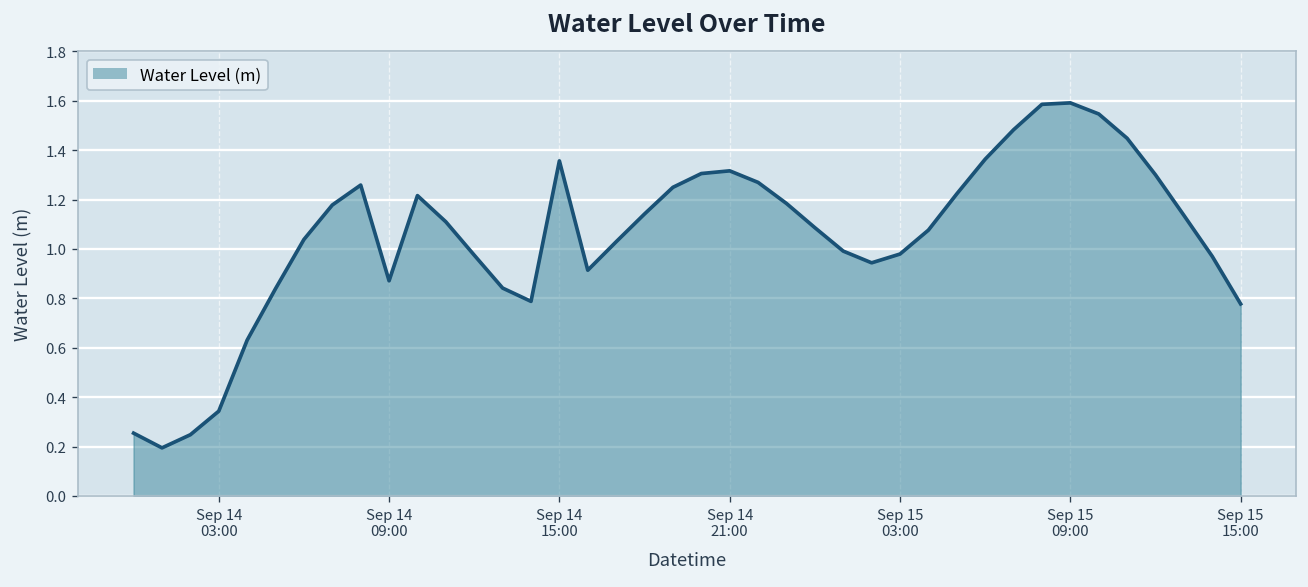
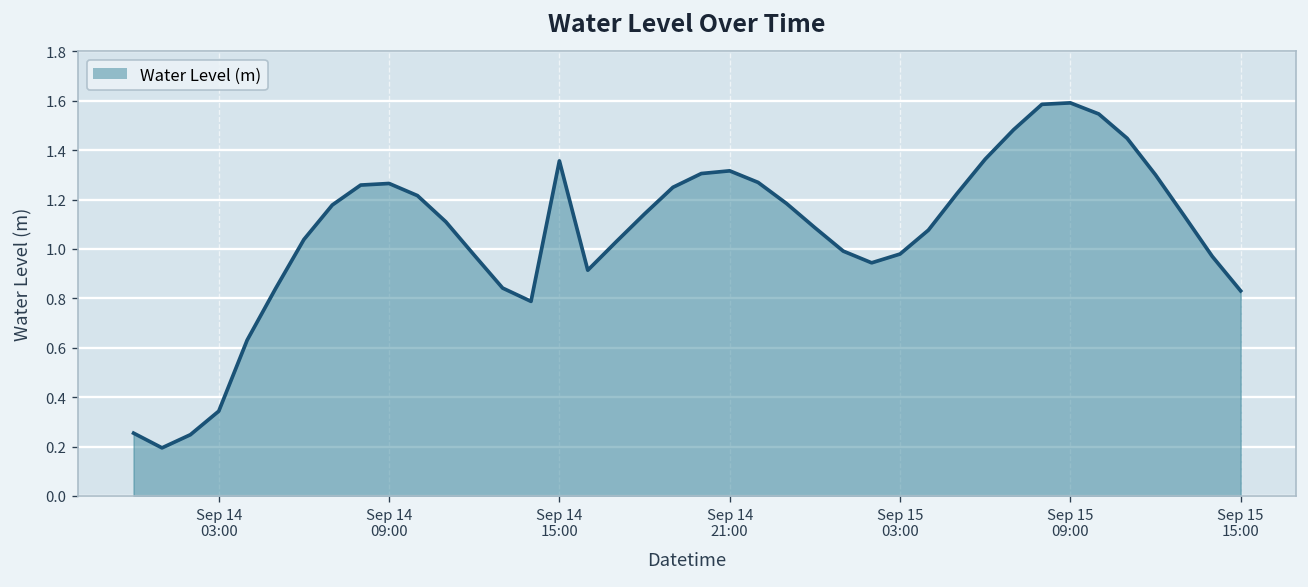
Sep 14 09:00: 0.87 -> 1.27
Sep 15 15:00: 0.78 -> 0.83
